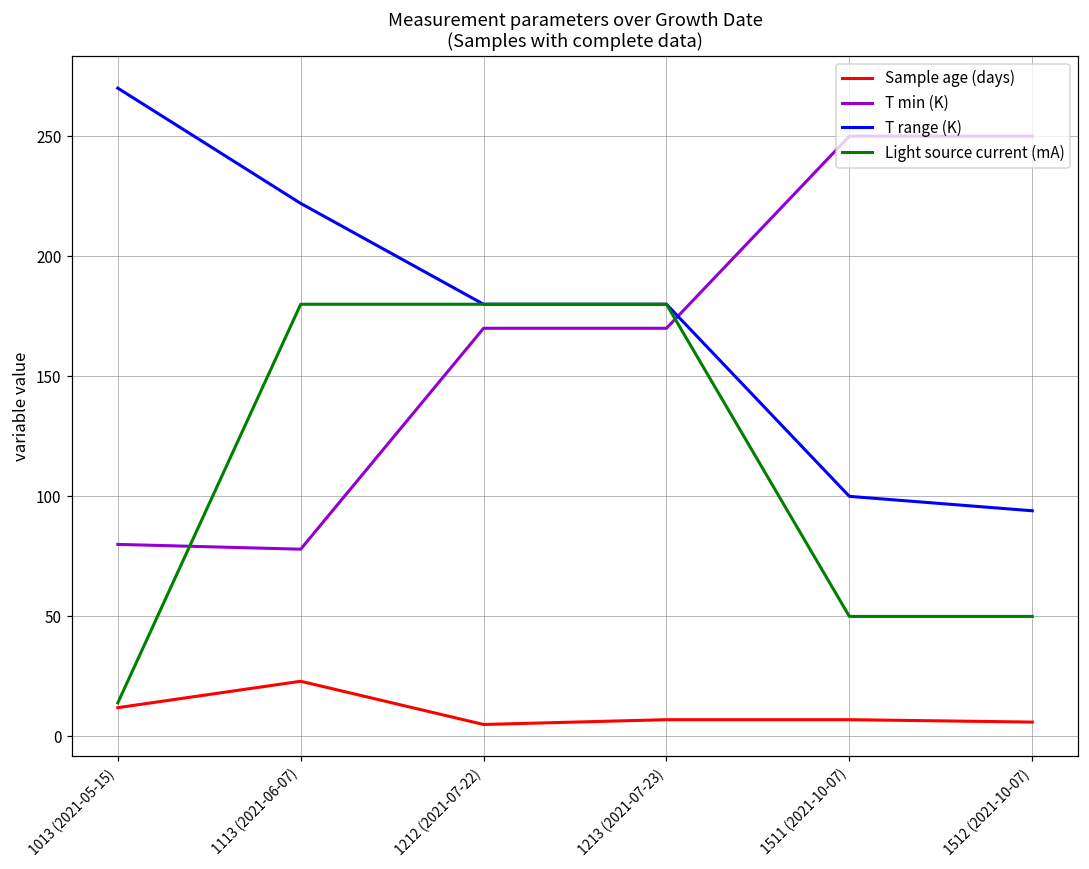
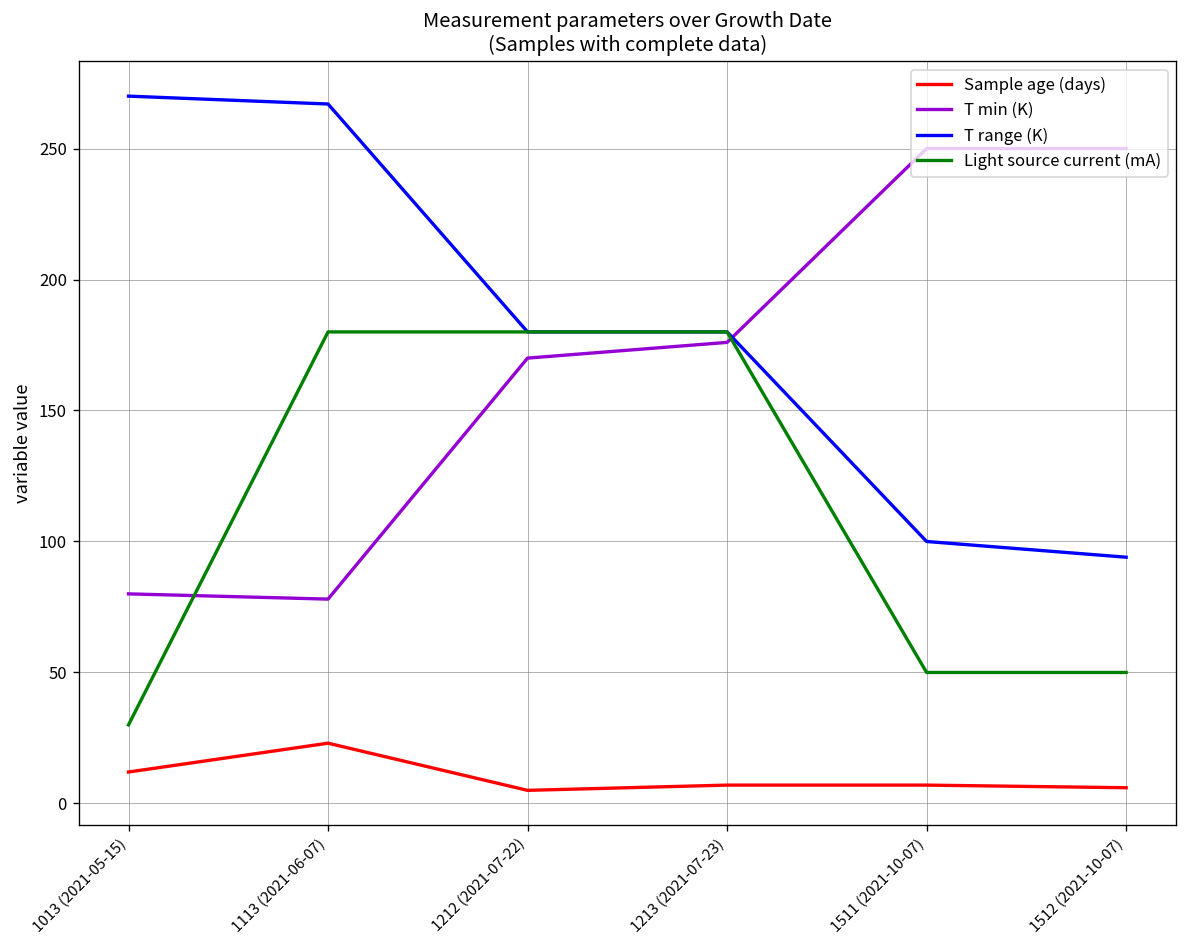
Light source current (mA), 1013 (2021-05-15): 14 -> 30
T range (K), 1113 (2021-06-07): 222 -> 267
T min (K), 1213 (2021-07-23): 170 -> 176
